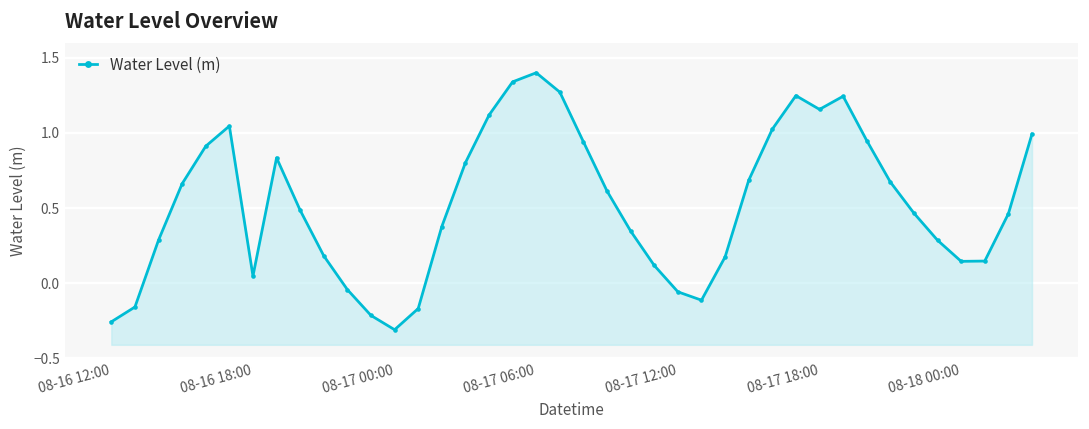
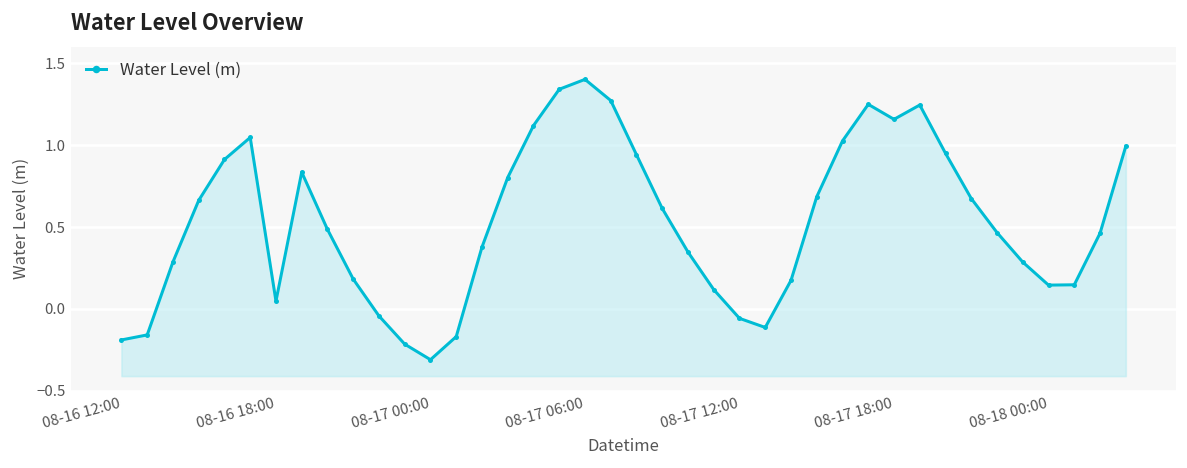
08-16 12:00: -0.26 -> -0.19
